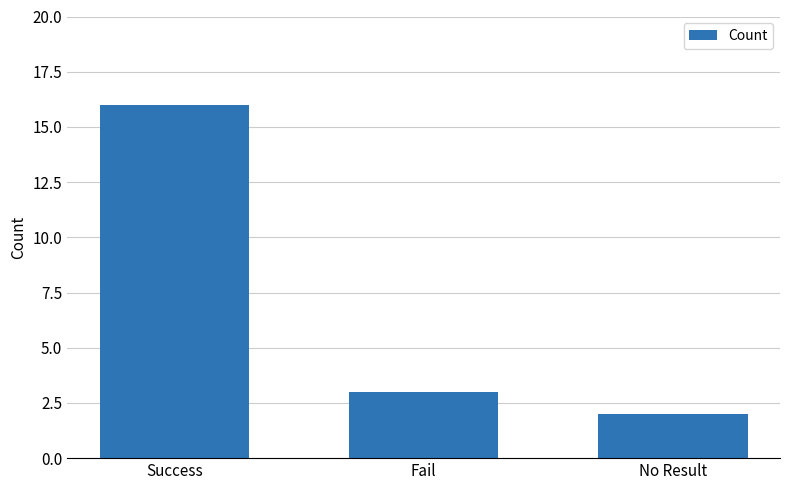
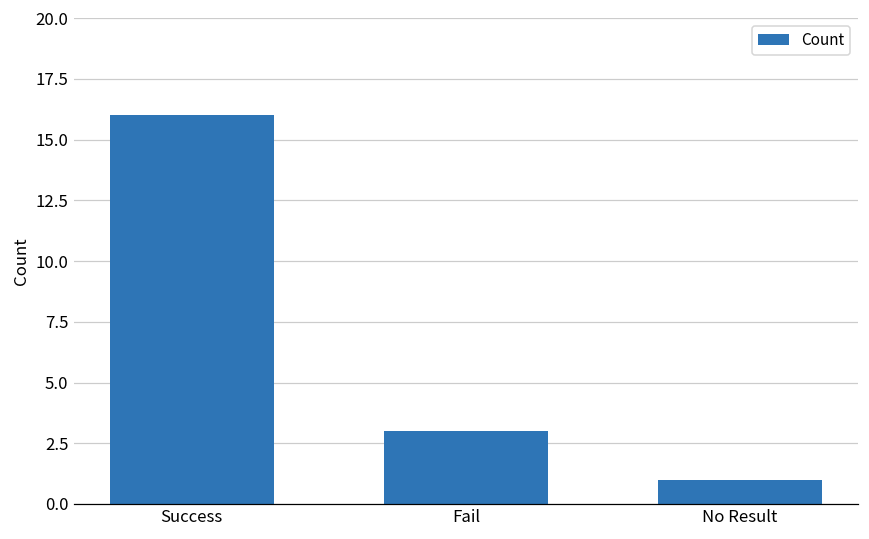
No Result: 2 -> 1
